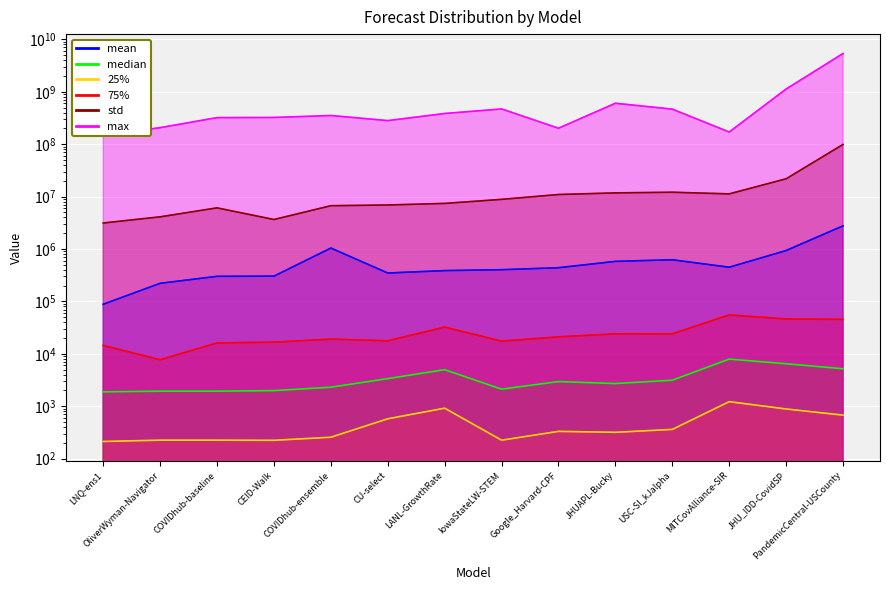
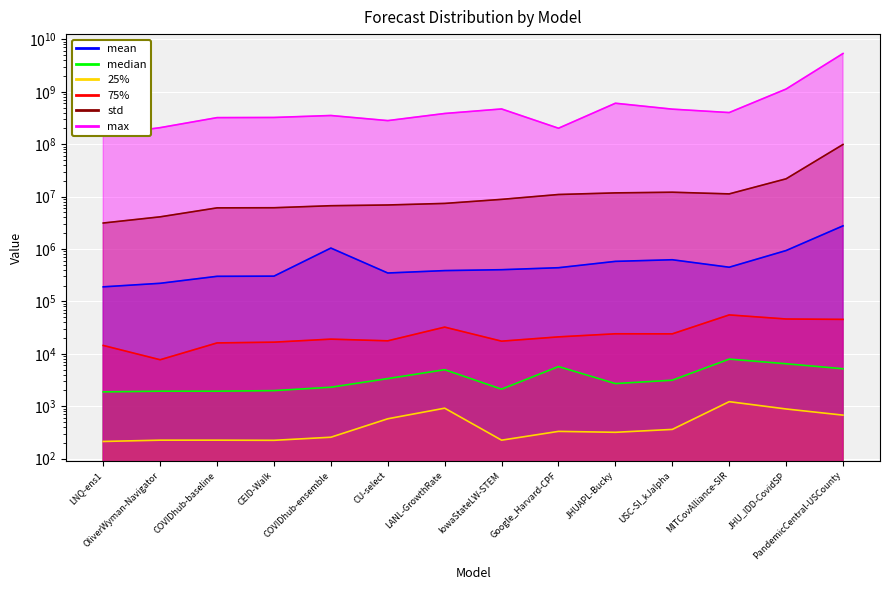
mean, LNQ-ens1: 90000 -> 190000
std, CEID-Walk: 4000000 -> 6000000
median, Google_Harvard-CPF: 3000 -> 6000
max, MITCovAlliance-SIR: 170000000 -> 400000000
